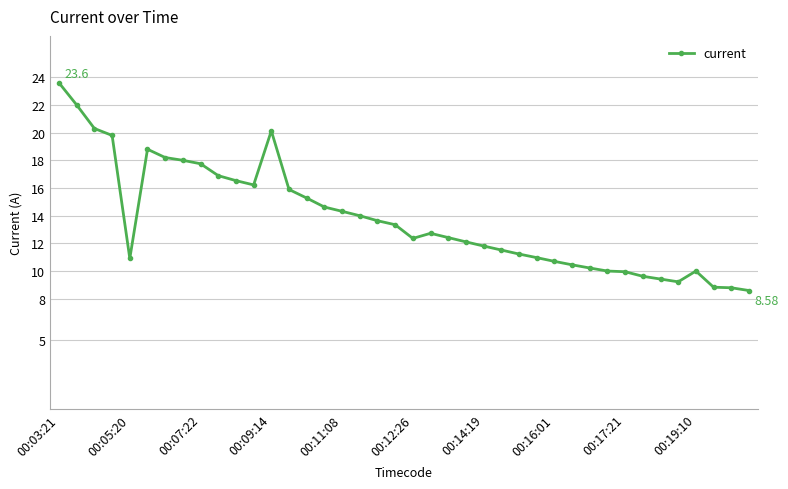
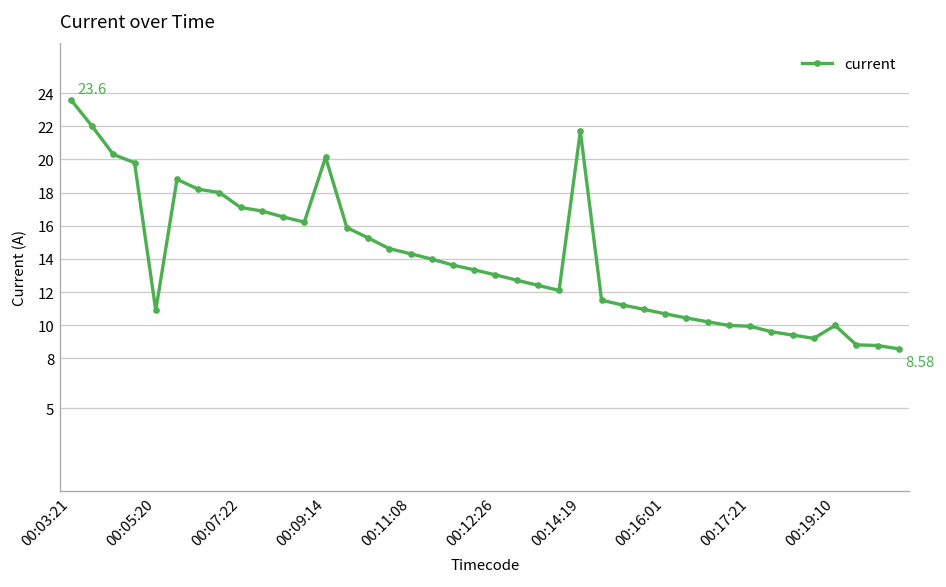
00:07:22: 17.8 -> 17.1
00:12:26: 12.4 -> 13.0
00:14:19: 11.8 -> 21.7
